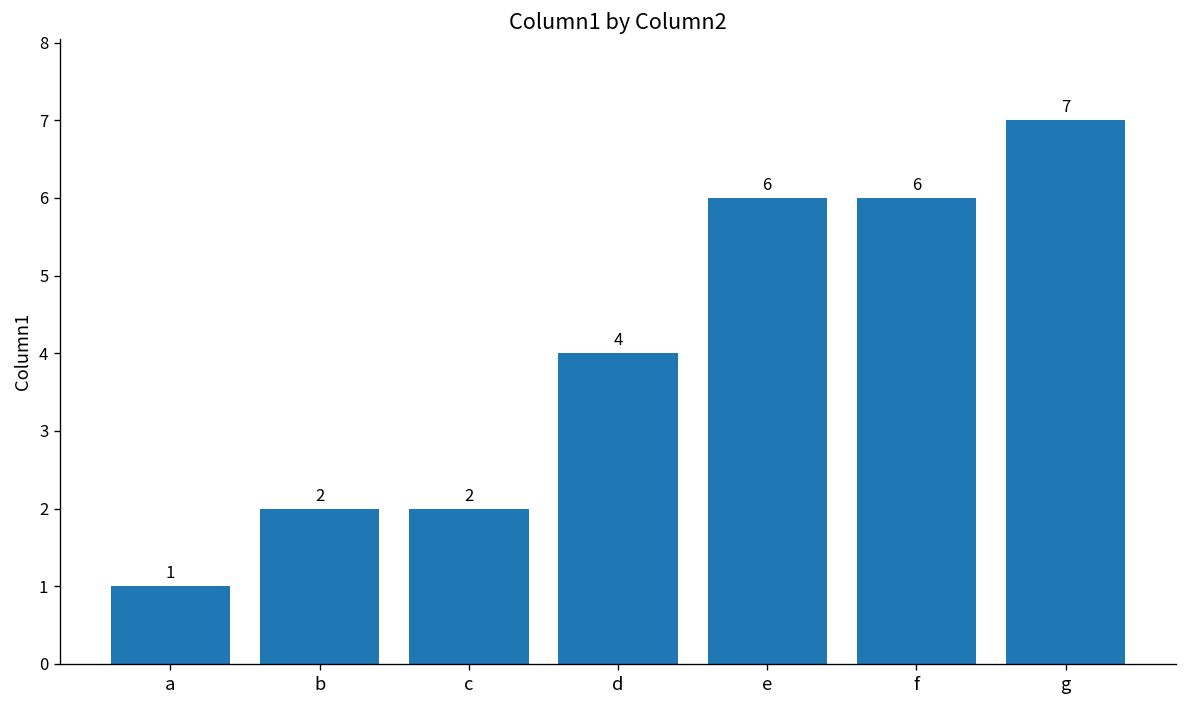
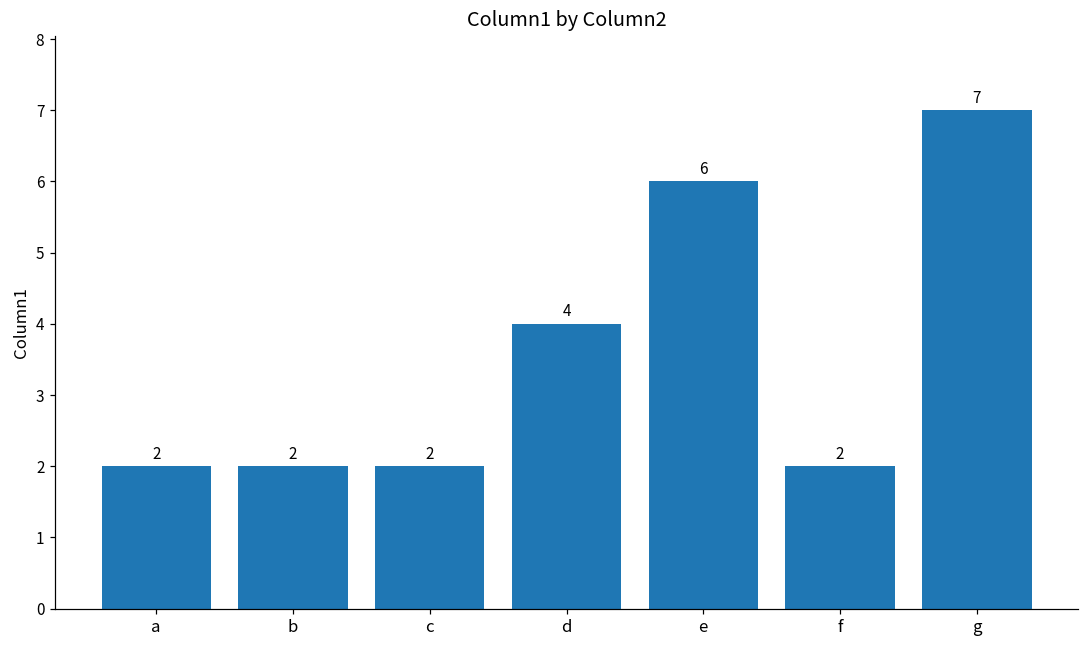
a: 1 -> 2
f: 6 -> 2
